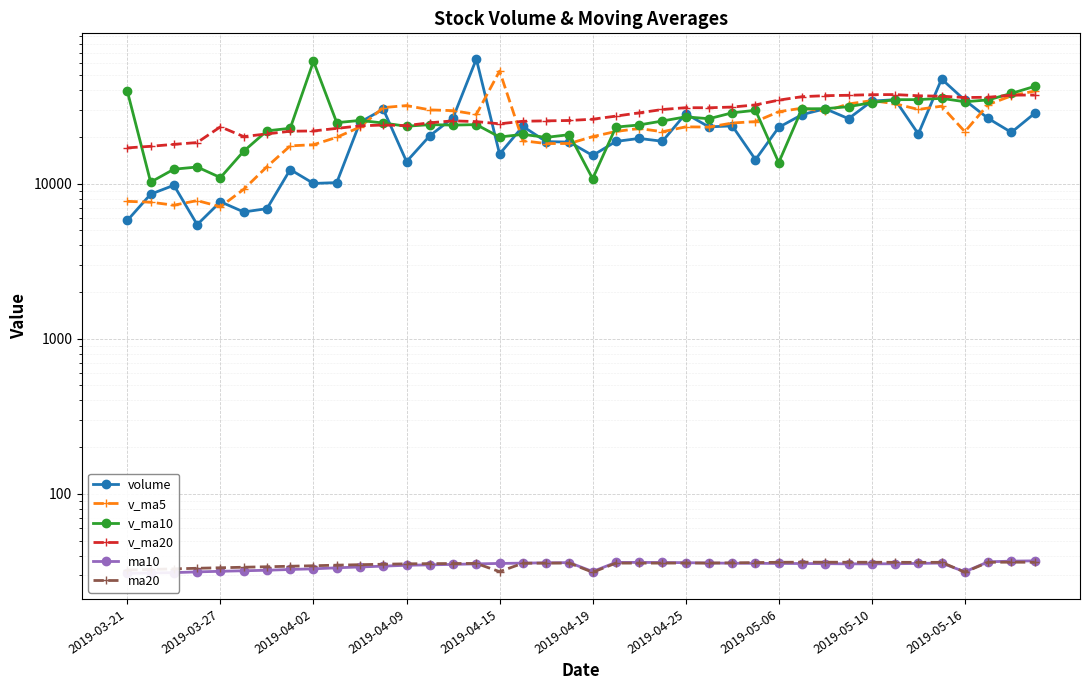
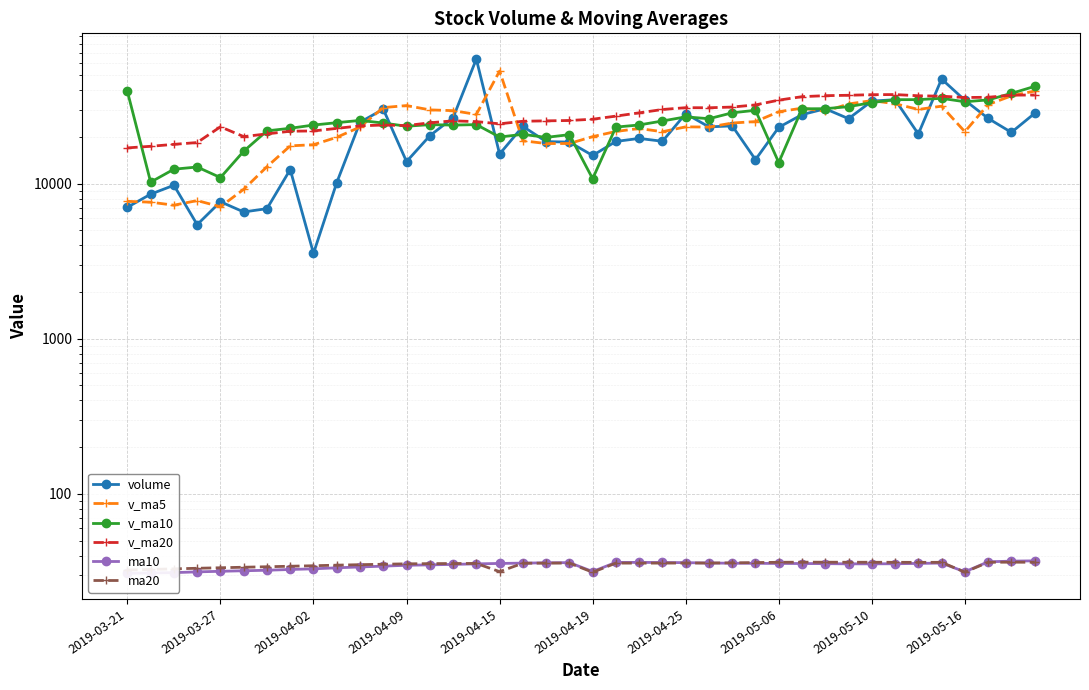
volume, 2019-03-21: 5800 -> 7000
volume, 2019-04-02: 10000 -> 3600
v_ma10, 2019-04-02: 62000 -> 24000
